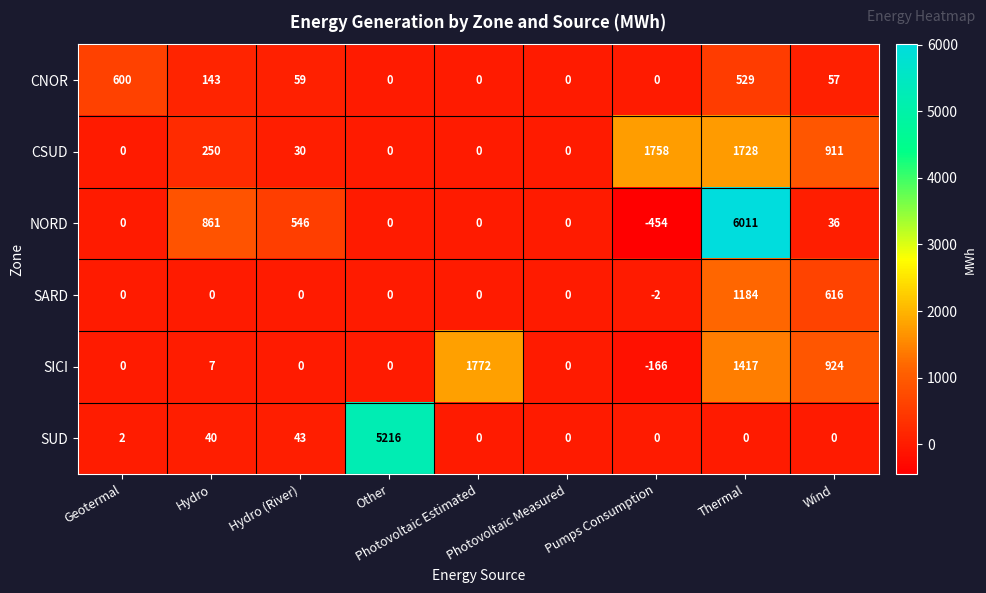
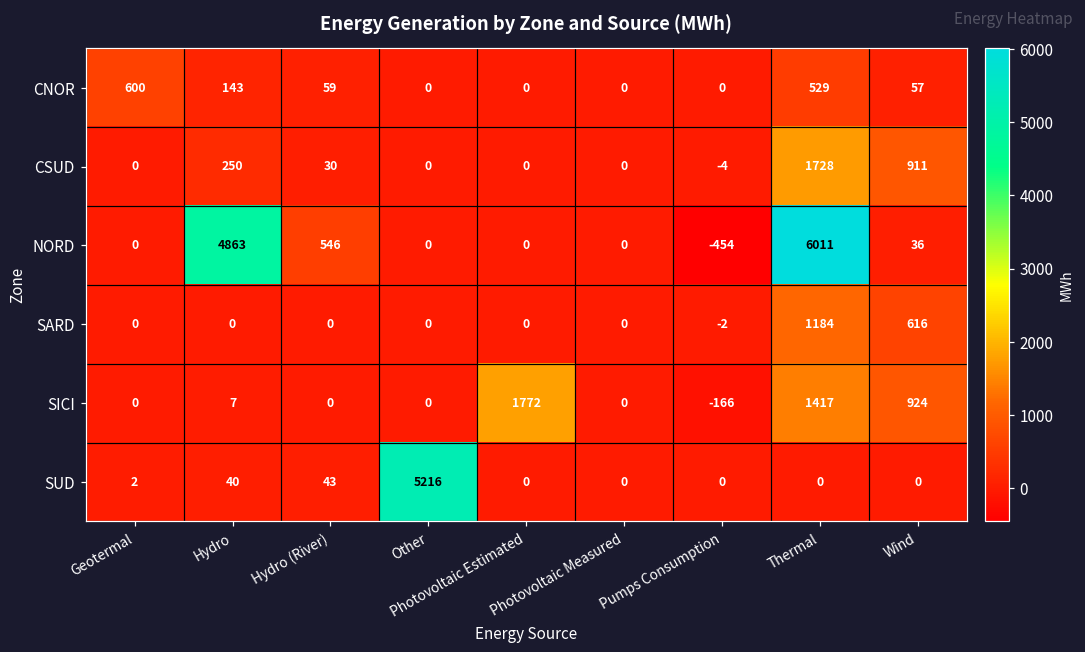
CSUD, Pumps Consumption: 1758 -> -4
NORD, Hydro: 861 -> 4863
